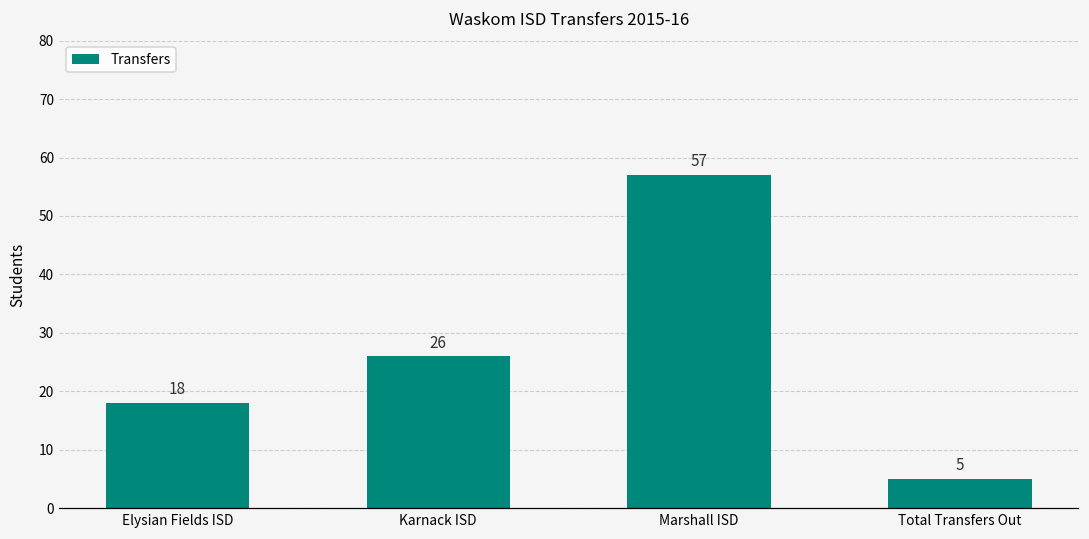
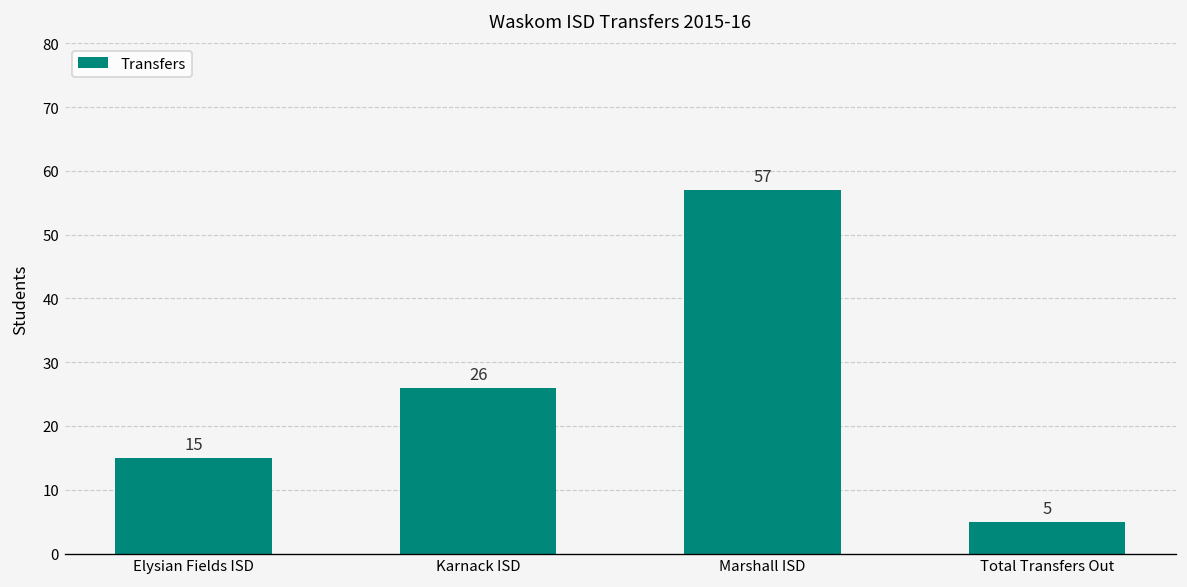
Elysian Fields ISD: 18 -> 15
